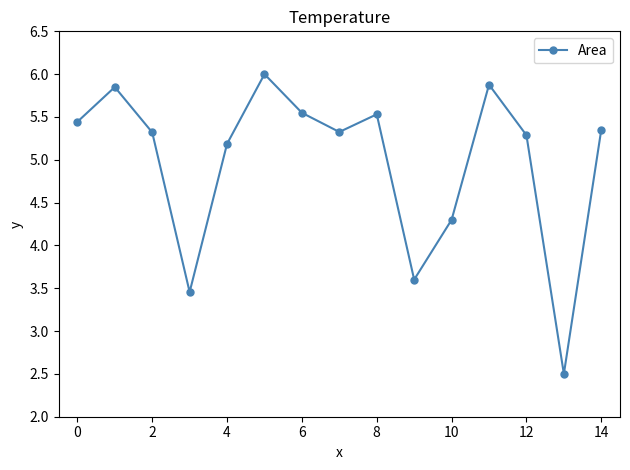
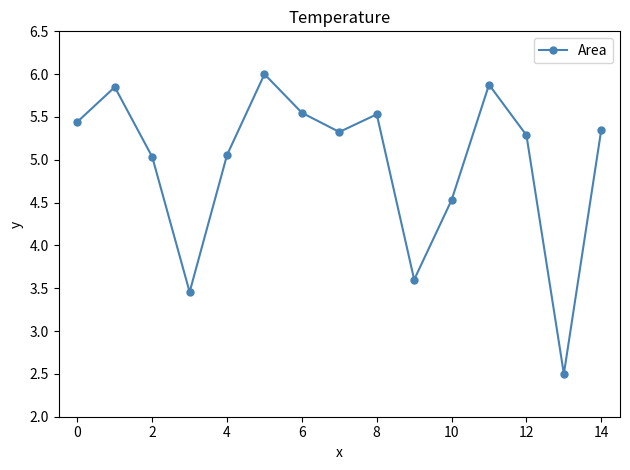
2: 5.3 -> 5.0
4: 5.2 -> 5.1
10: 4.3 -> 4.5
